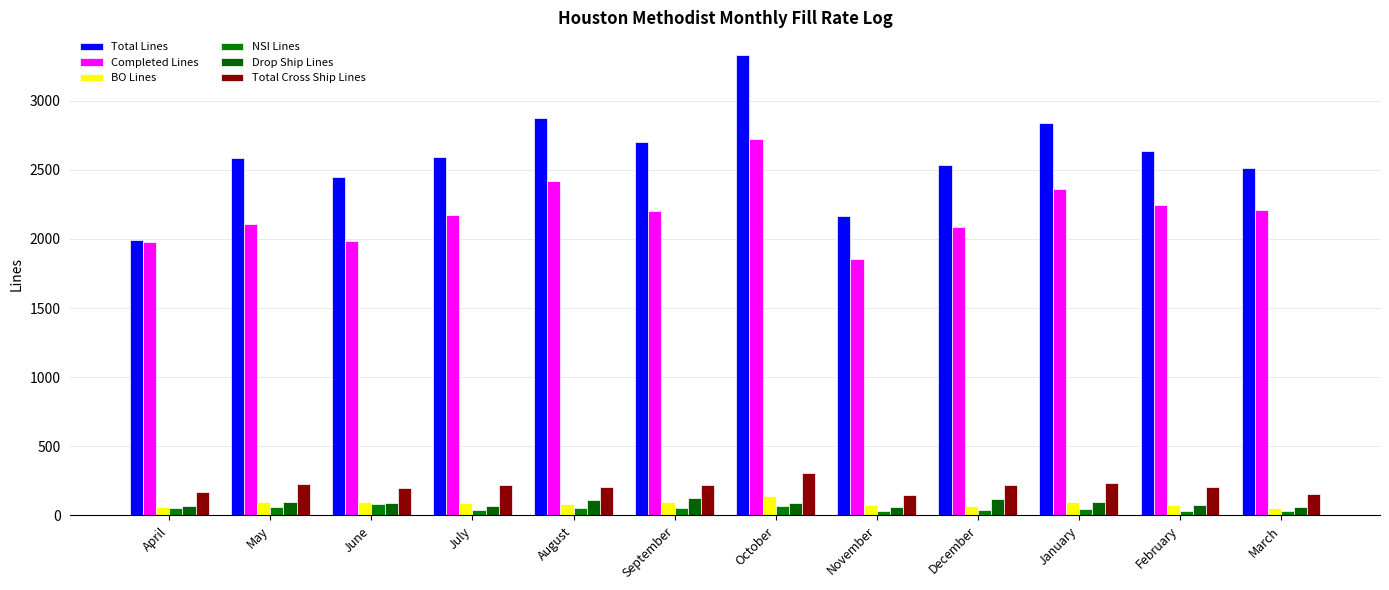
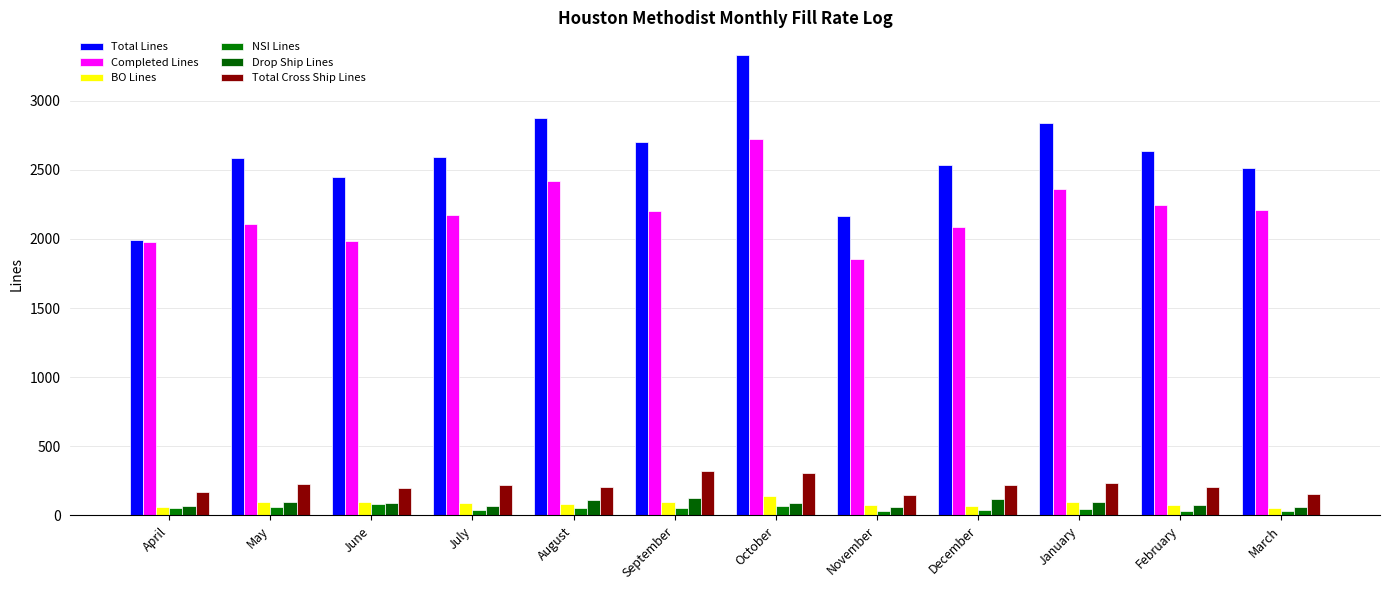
Total Cross Ship Lines, September: 220 -> 320
